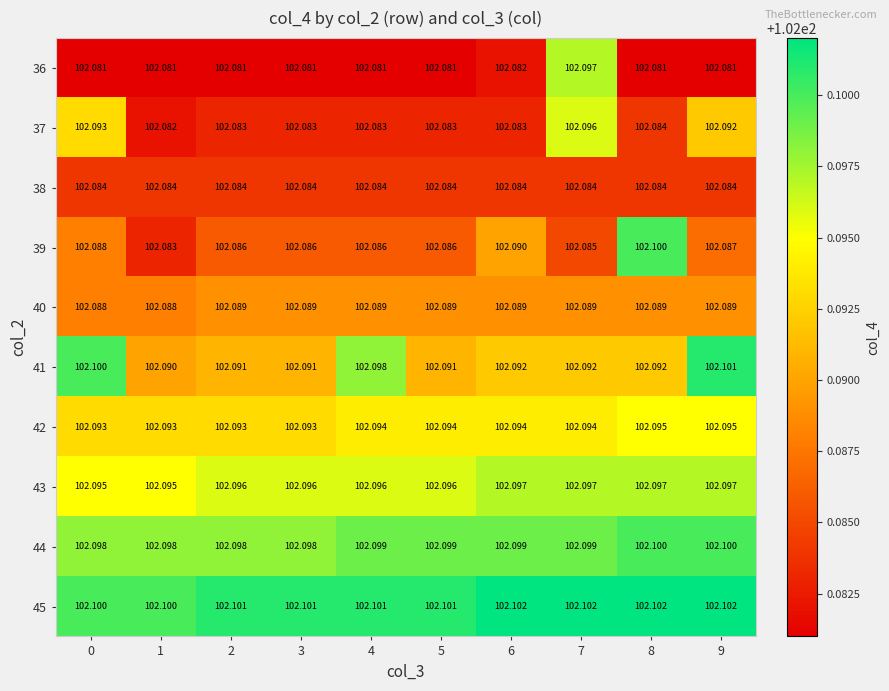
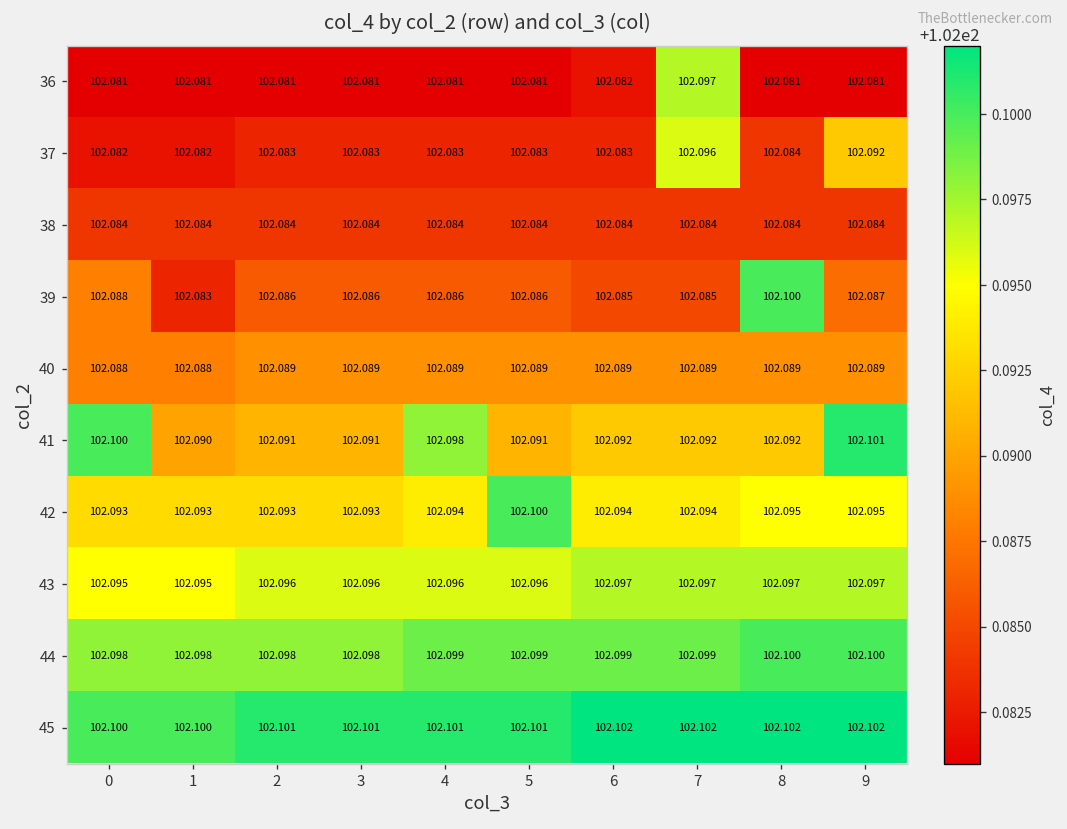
37, 0: 102.093 -> 102.082
39, 6: 102.090 -> 102.085
42, 5: 102.094 -> 102.100
